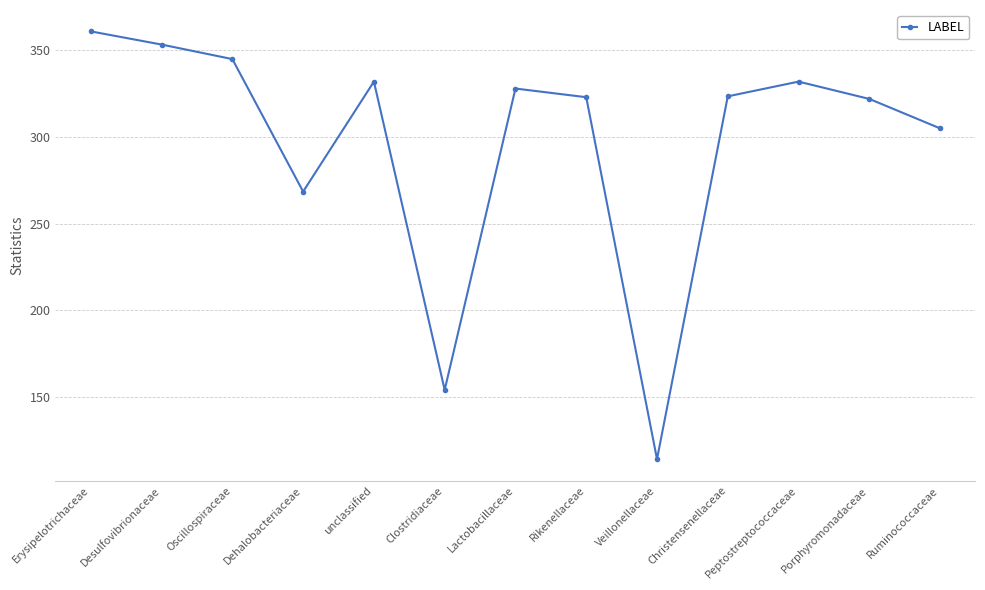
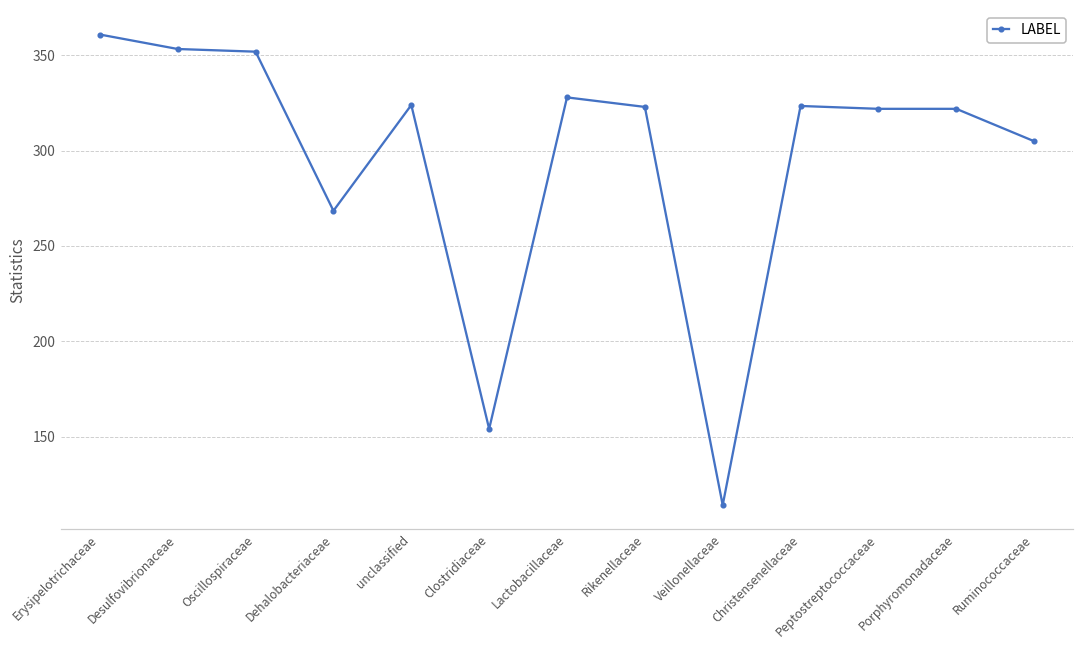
Oscillospiraceae: 345 -> 352
unclassified: 332 -> 324
Peptostreptococcaceae: 332 -> 322
